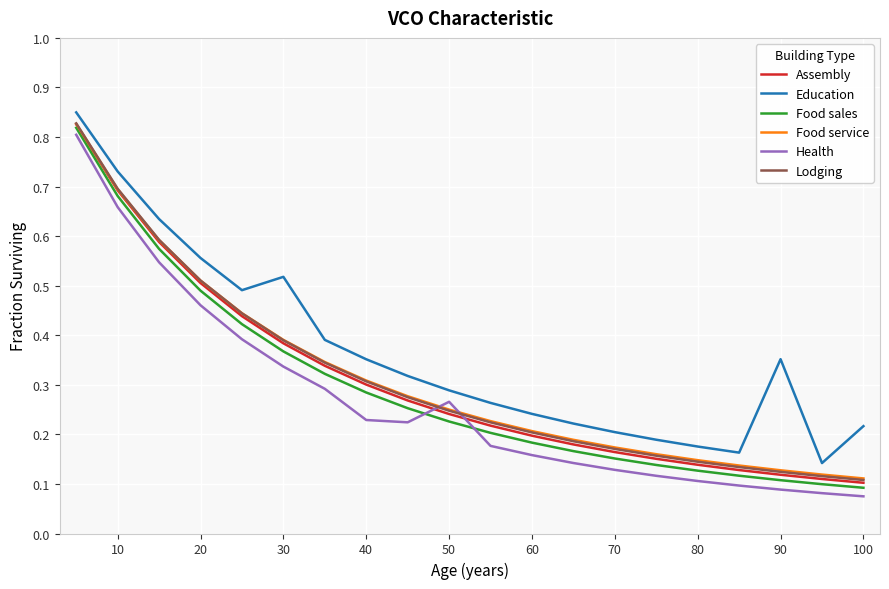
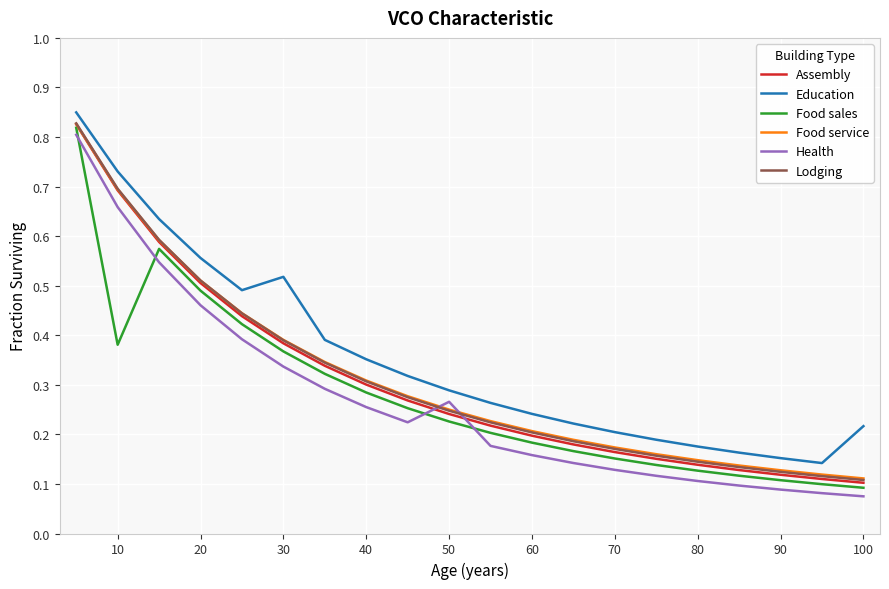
Food sales, 10: 0.68 -> 0.38
Health, 40: 0.23 -> 0.26
Education, 90: 0.35 -> 0.15
